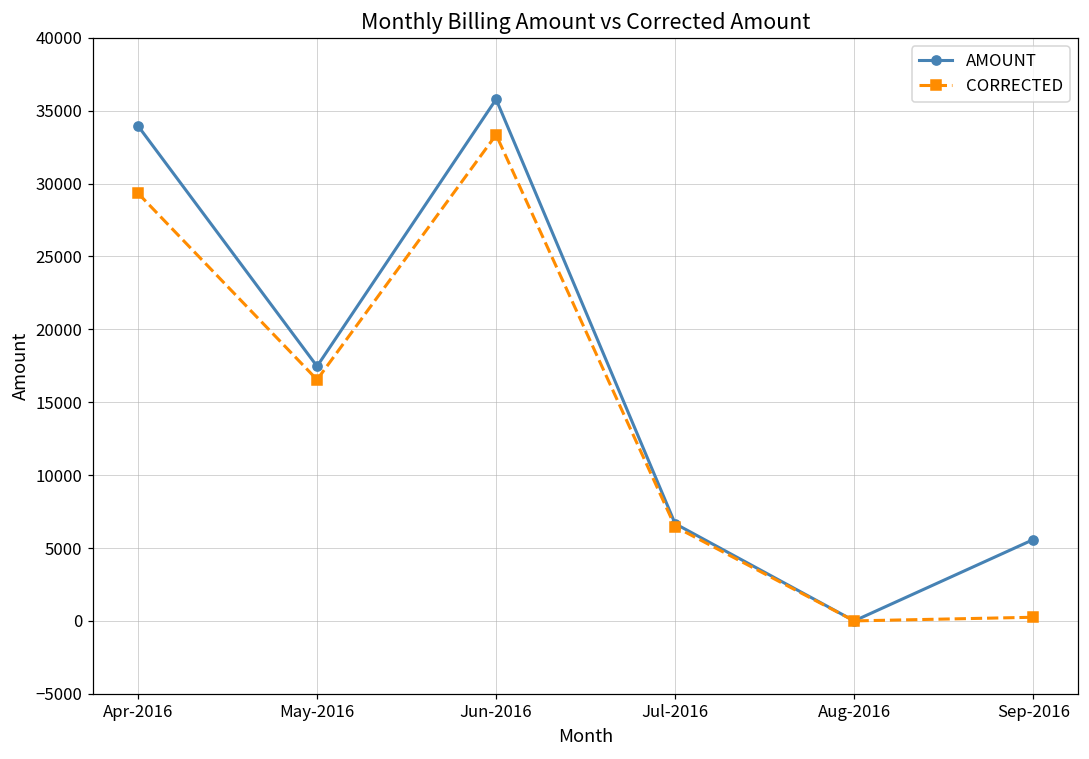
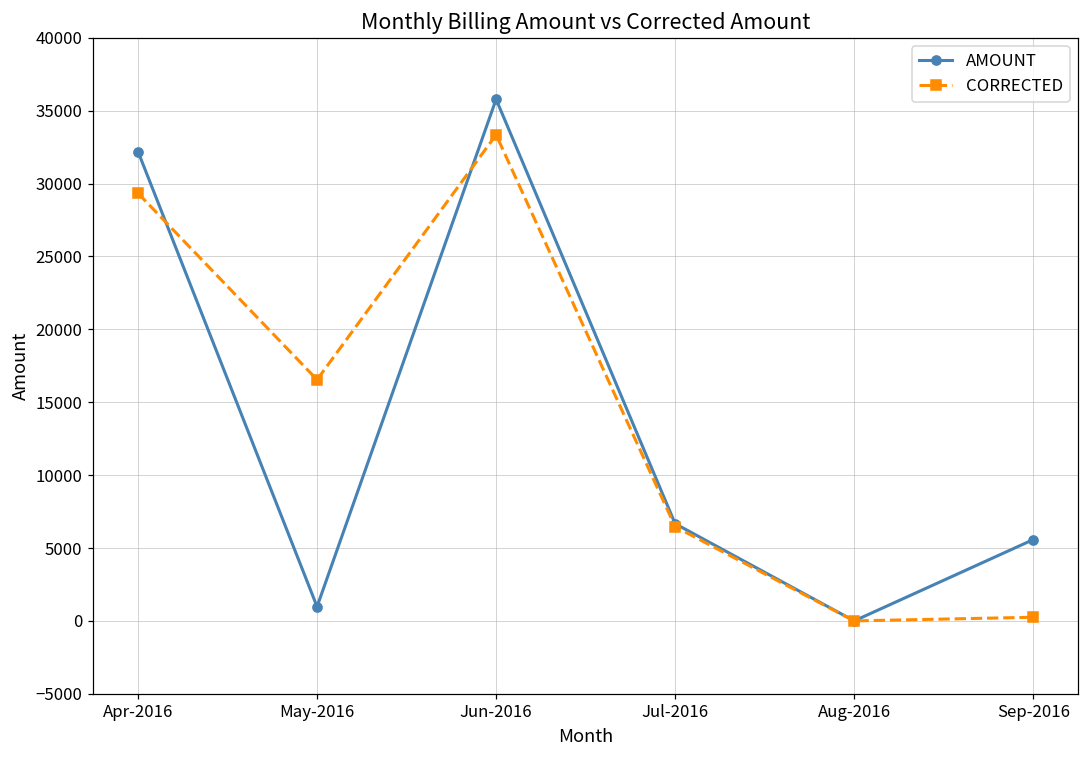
AMOUNT, Apr-2016: 34000 -> 32200
AMOUNT, May-2016: 17500 -> 1000
